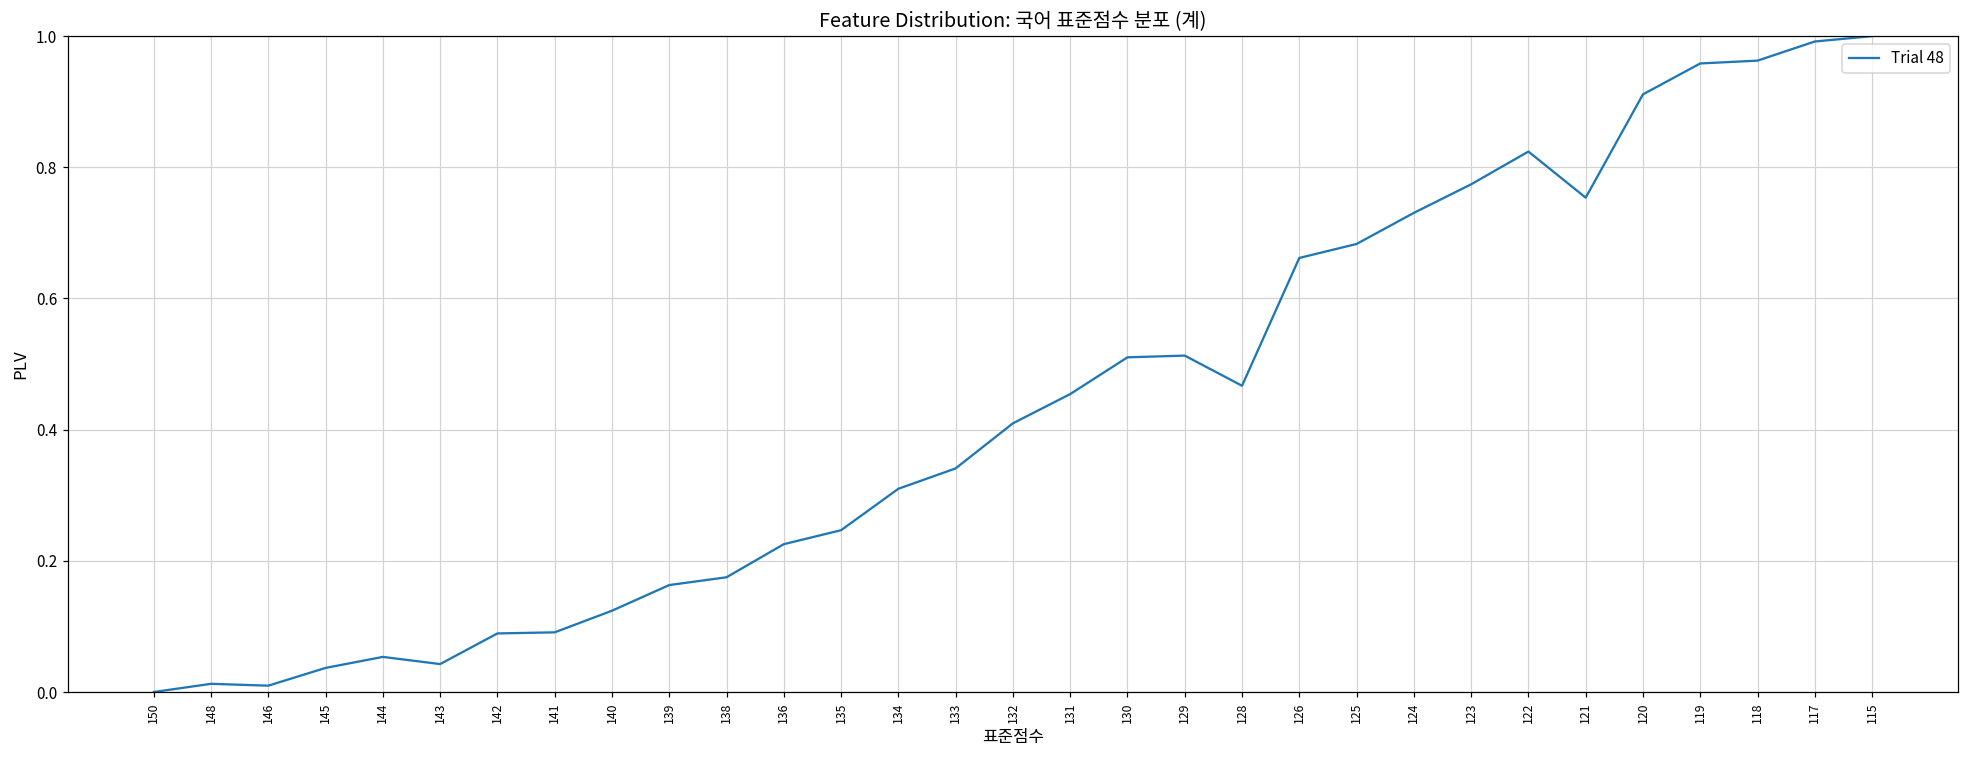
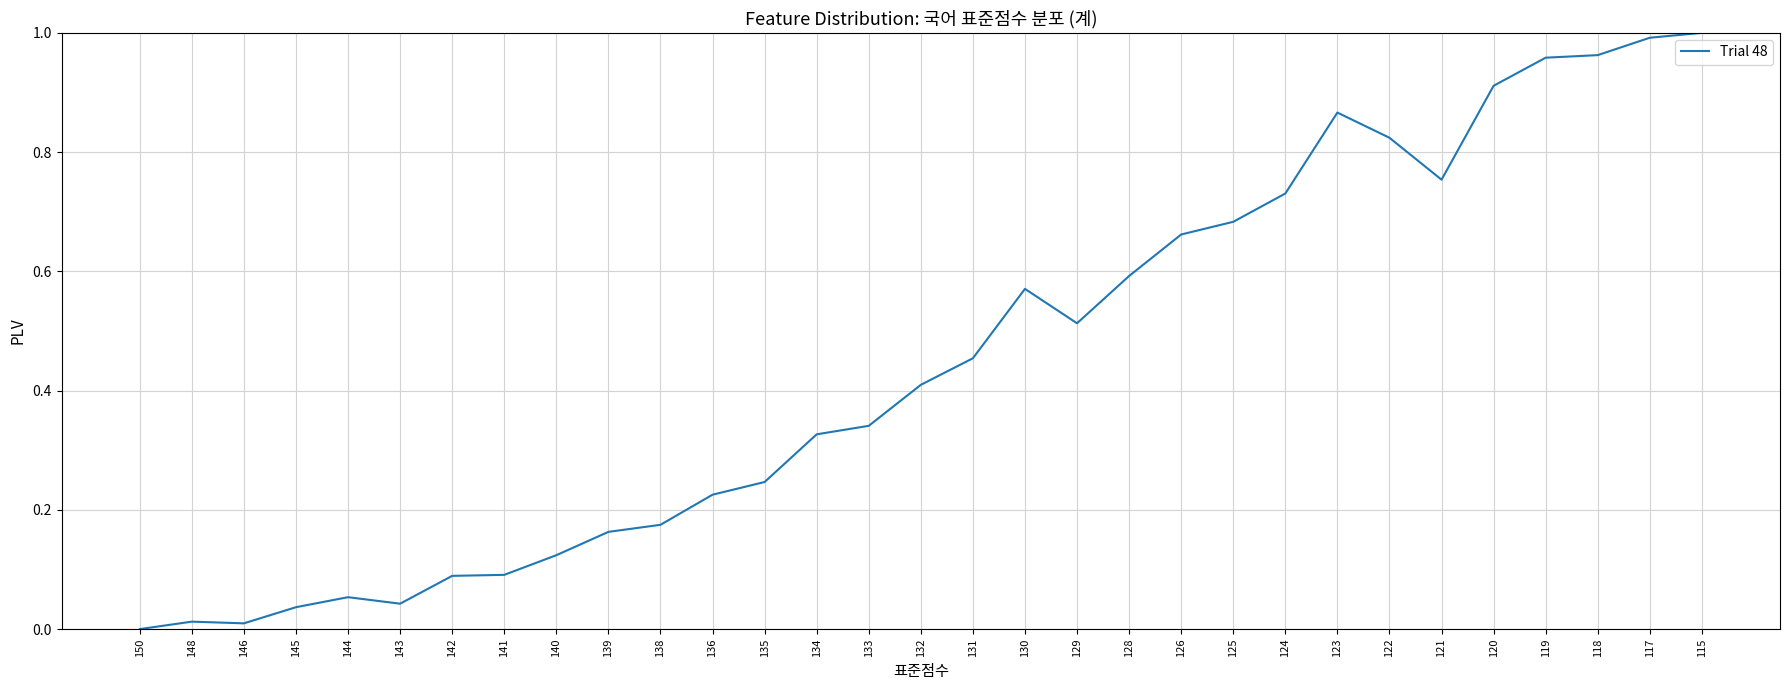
134: 0.31 -> 0.33
130: 0.51 -> 0.57
128: 0.47 -> 0.59
123: 0.77 -> 0.87
